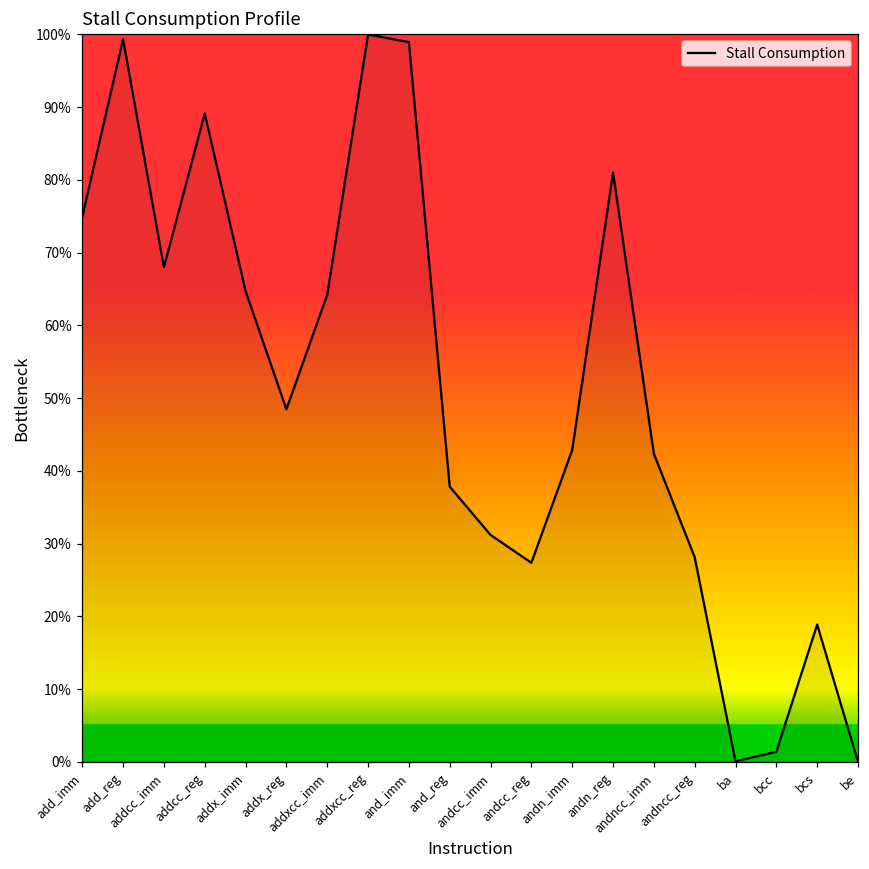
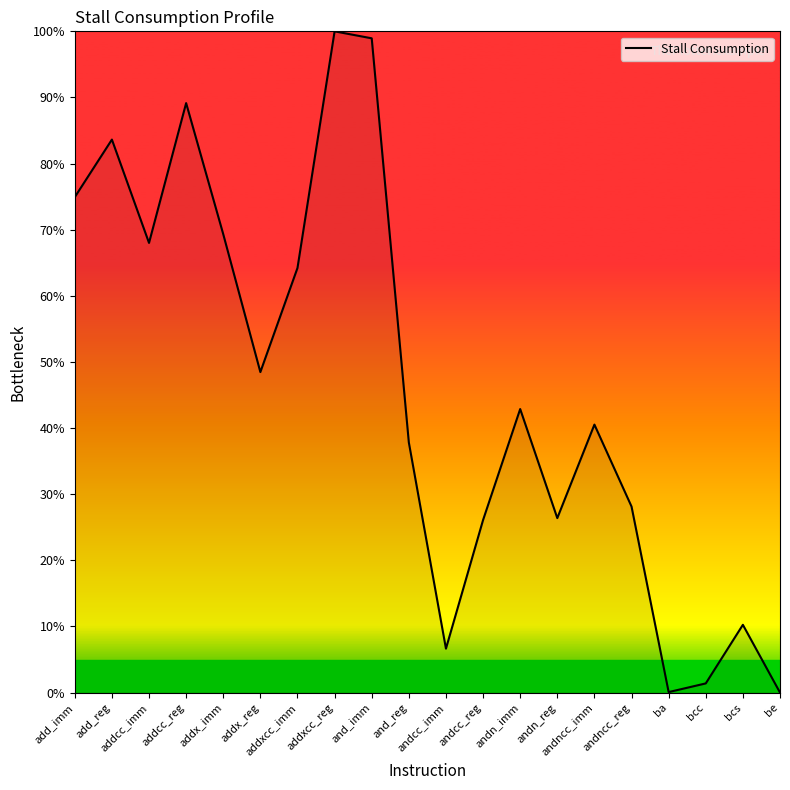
add_reg: 99% -> 84%
addx_imm: 65% -> 69%
andcc_imm: 31% -> 7%
andcc_reg: 27% -> 26%
andn_reg: 81% -> 26%
andncc_imm: 42% -> 41%
bcs: 19% -> 10%
